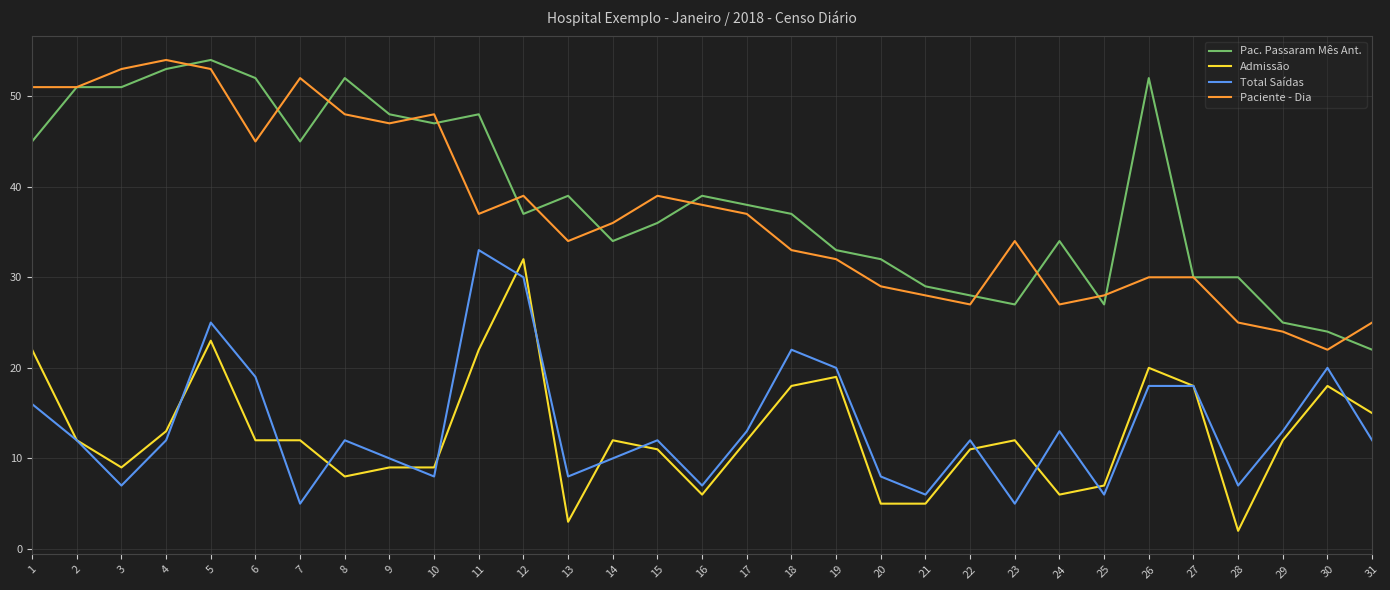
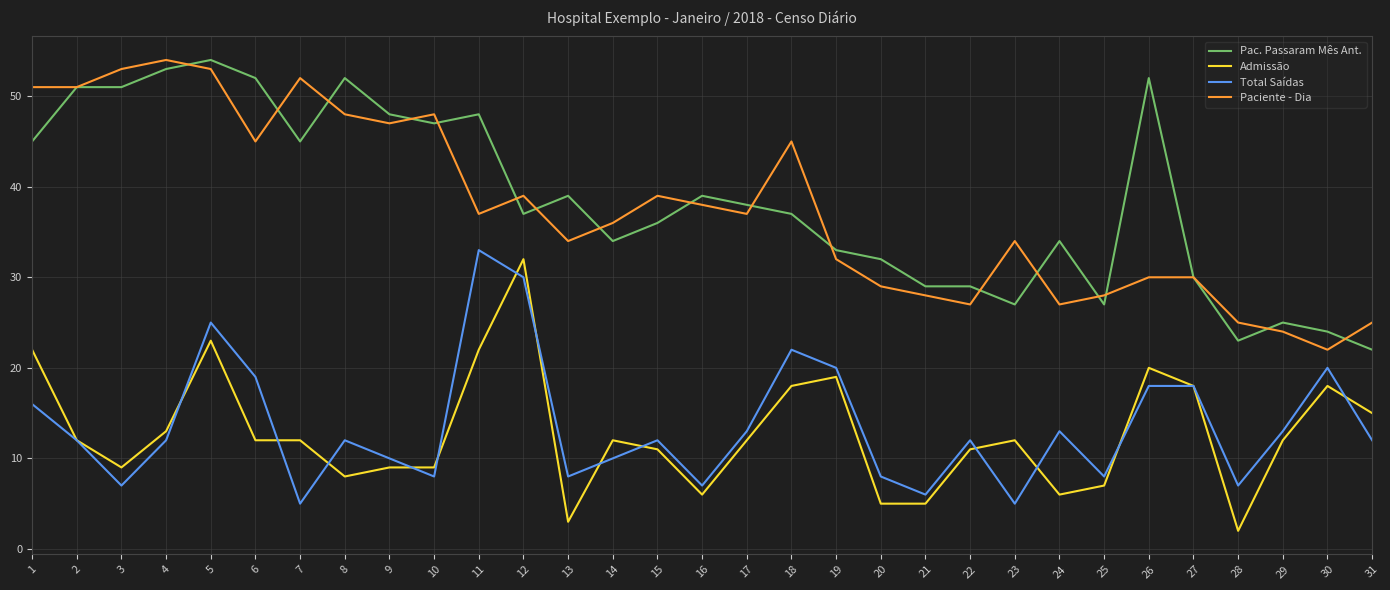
Paciente - Dia, 18: 33 -> 45
Pac. Passaram Mês Ant., 22: 28 -> 29
Total Saídas, 25: 6 -> 8
Pac. Passaram Mês Ant., 28: 30 -> 23
